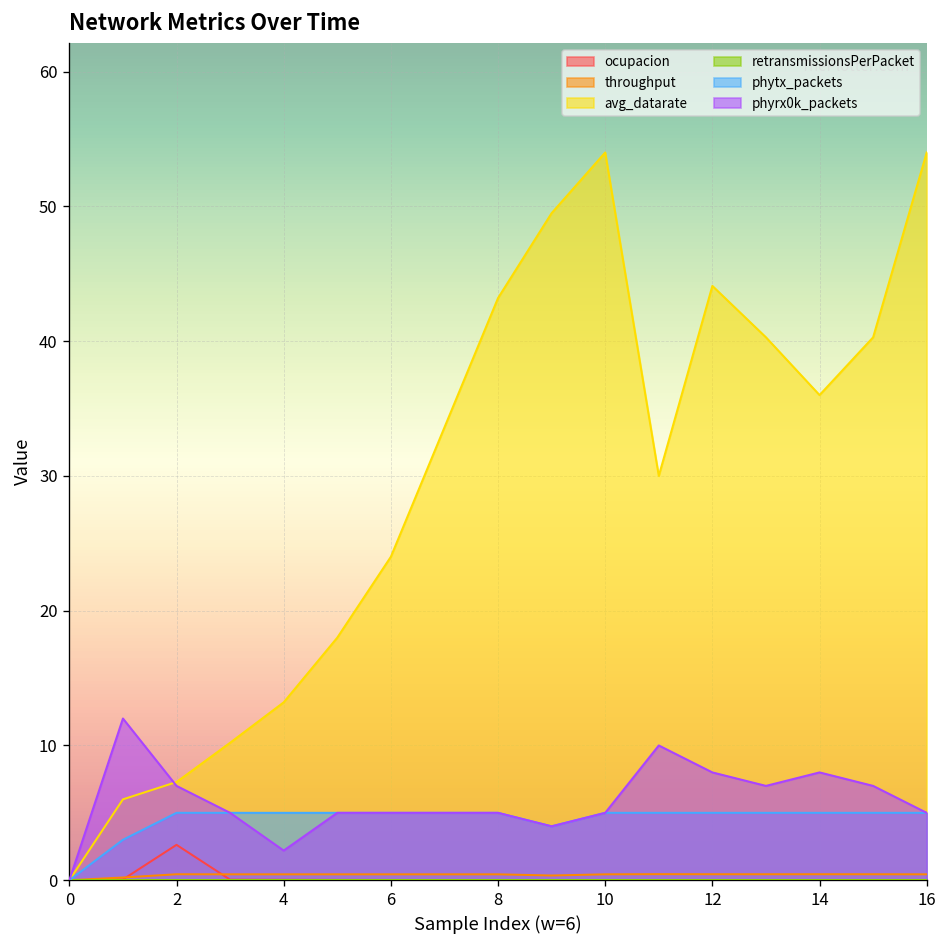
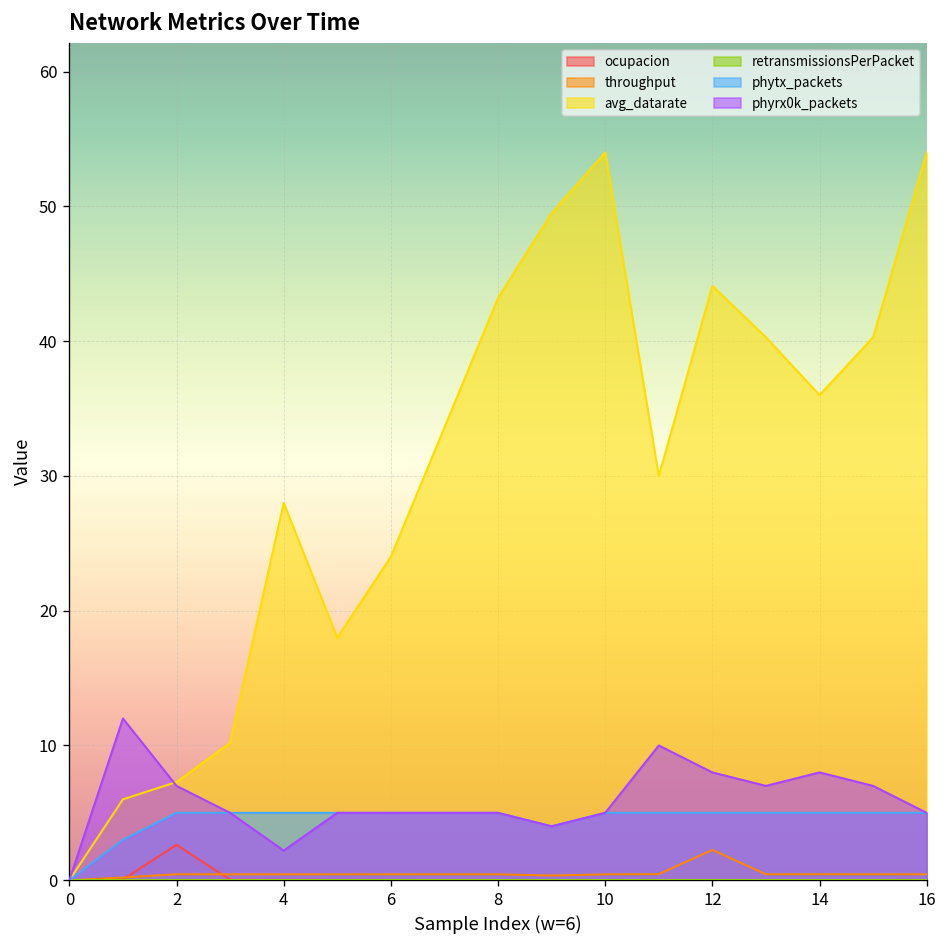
avg_datarate, 4: 13.2 -> 28.0
throughput, 12: 0.4 -> 2.2
